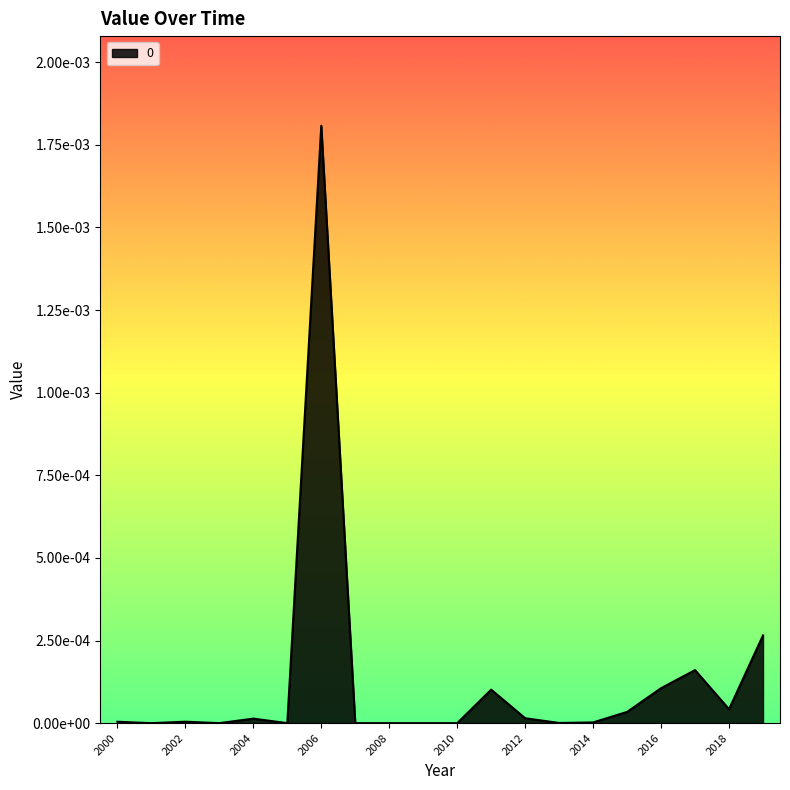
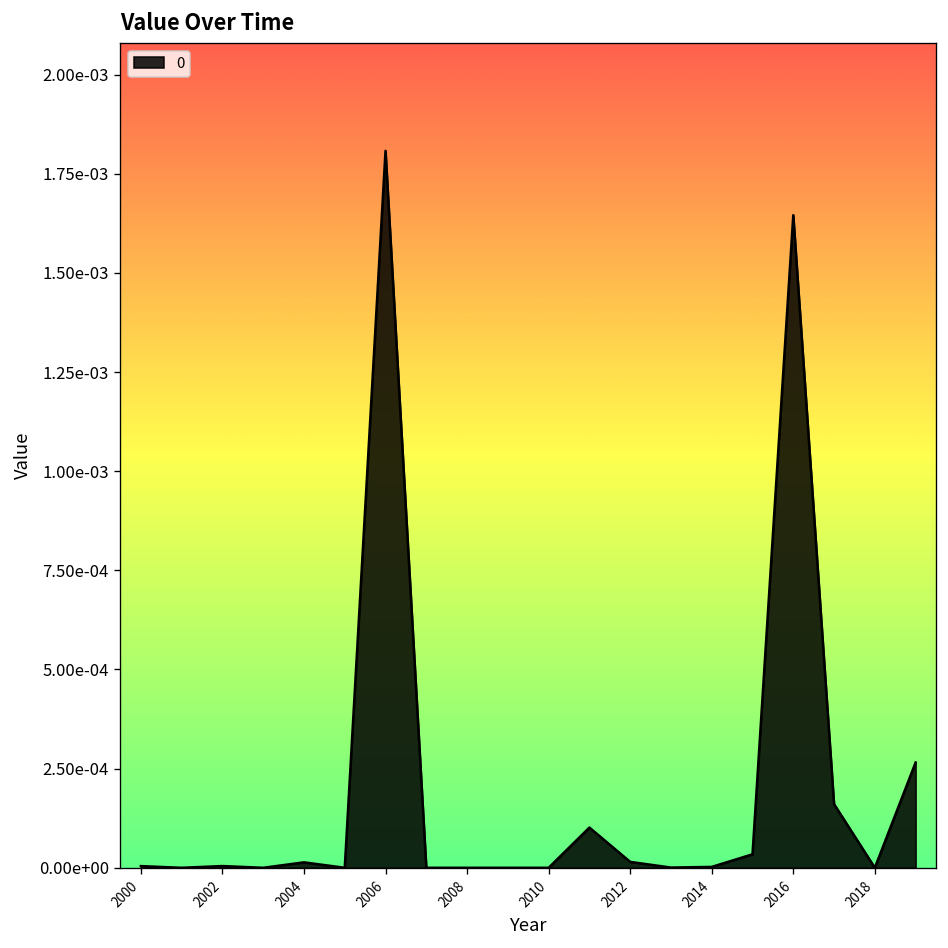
2016: 0.00011 -> 0.00165
2018: 0.00004 -> 0.00000
